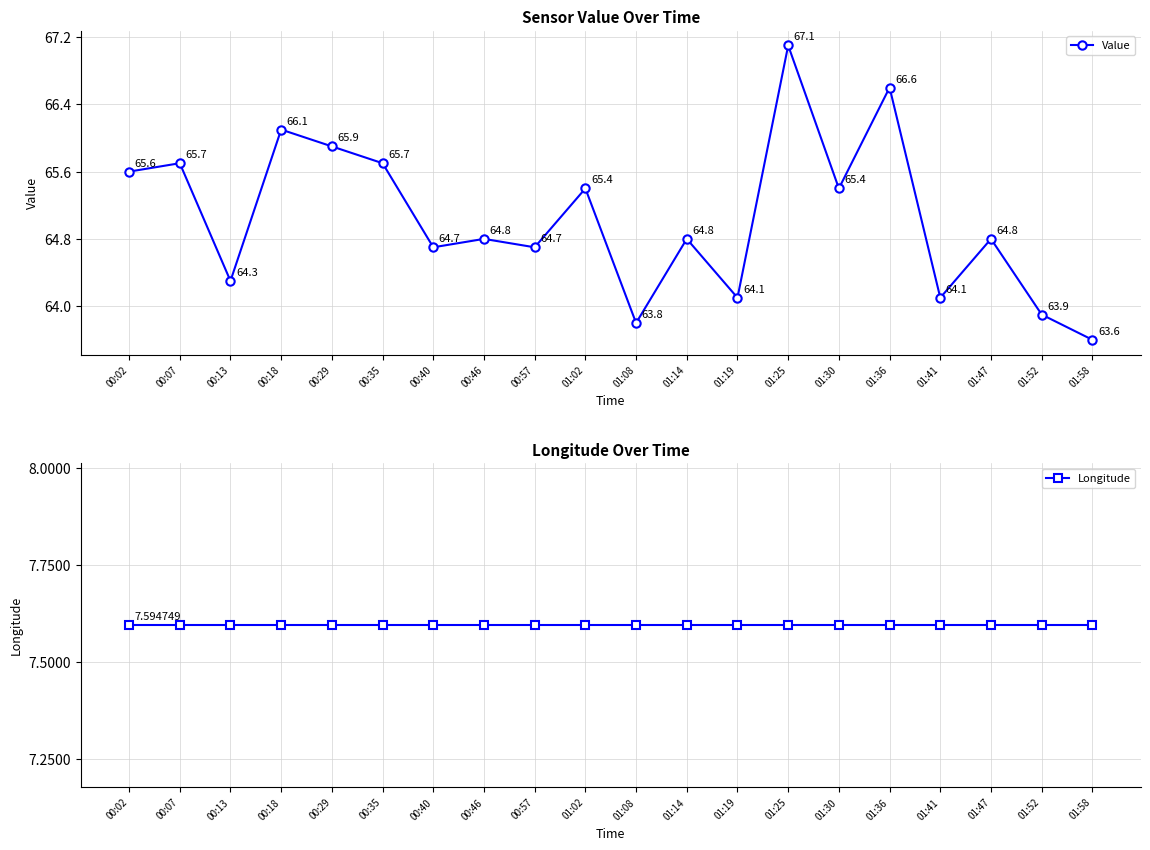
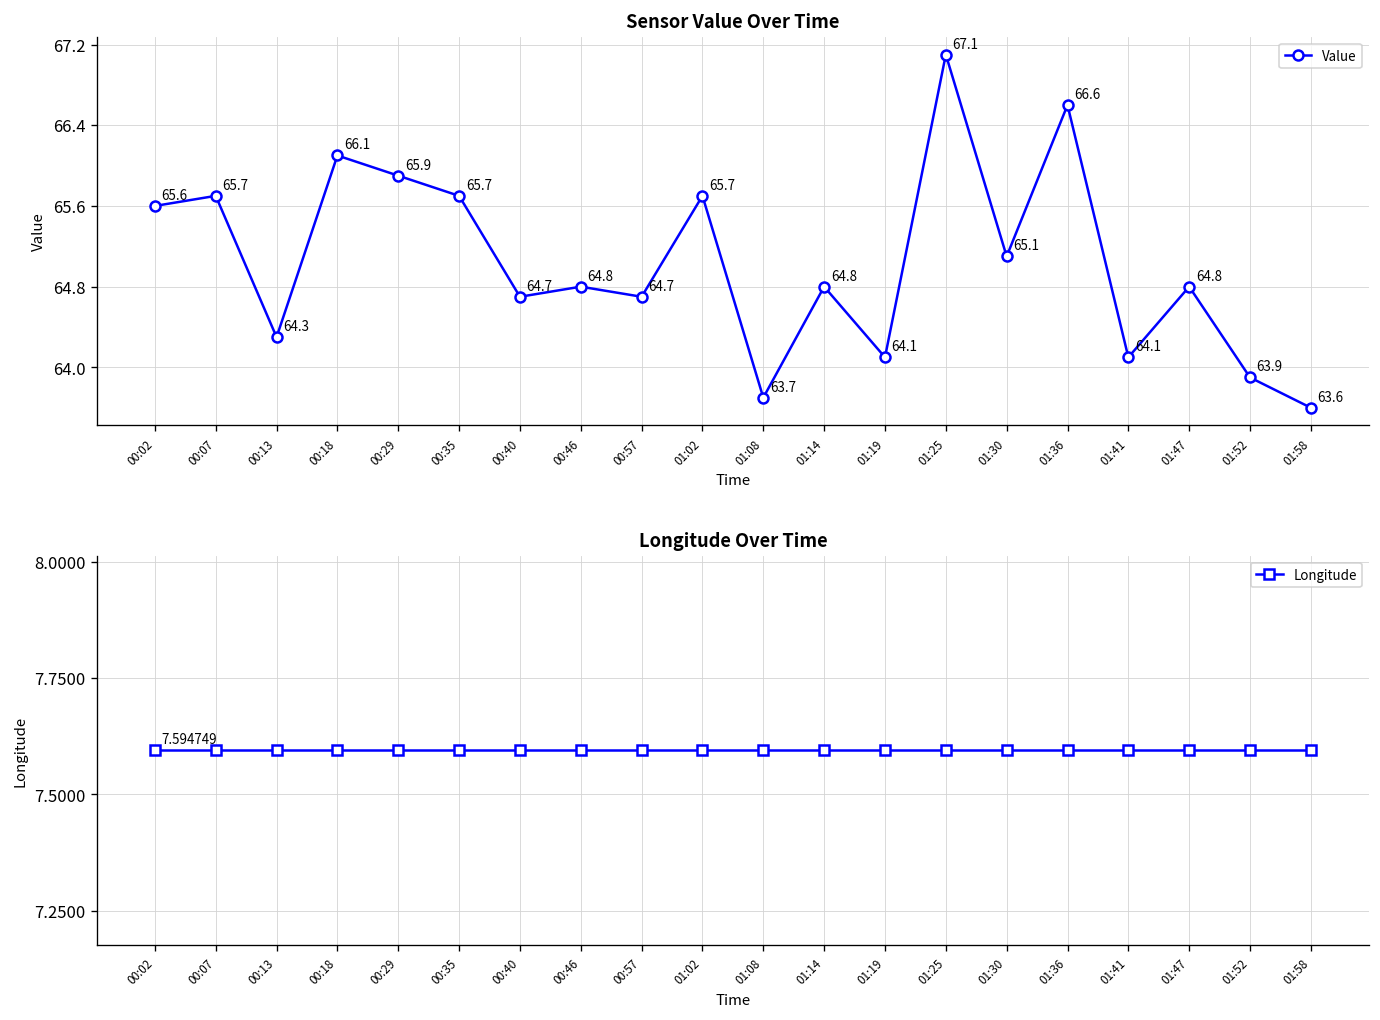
Sensor Value Over Time, 01:02: 65.4 -> 65.7
Sensor Value Over Time, 01:08: 63.8 -> 63.7
Sensor Value Over Time, 01:30: 65.4 -> 65.1
